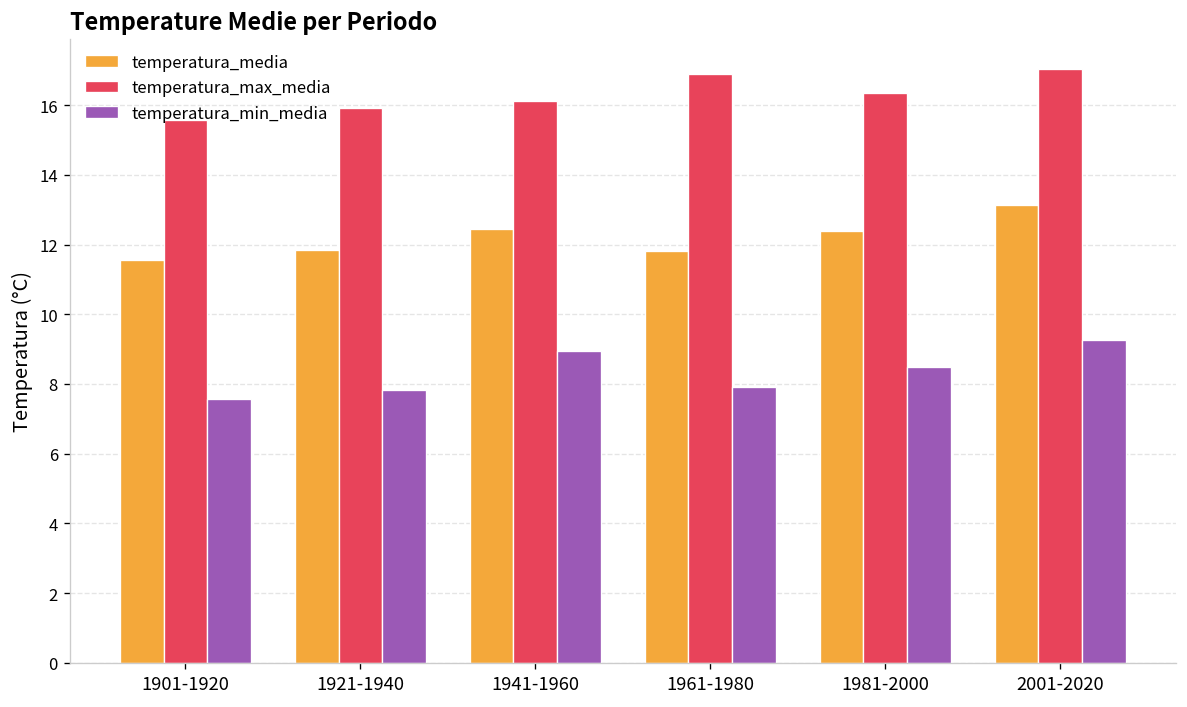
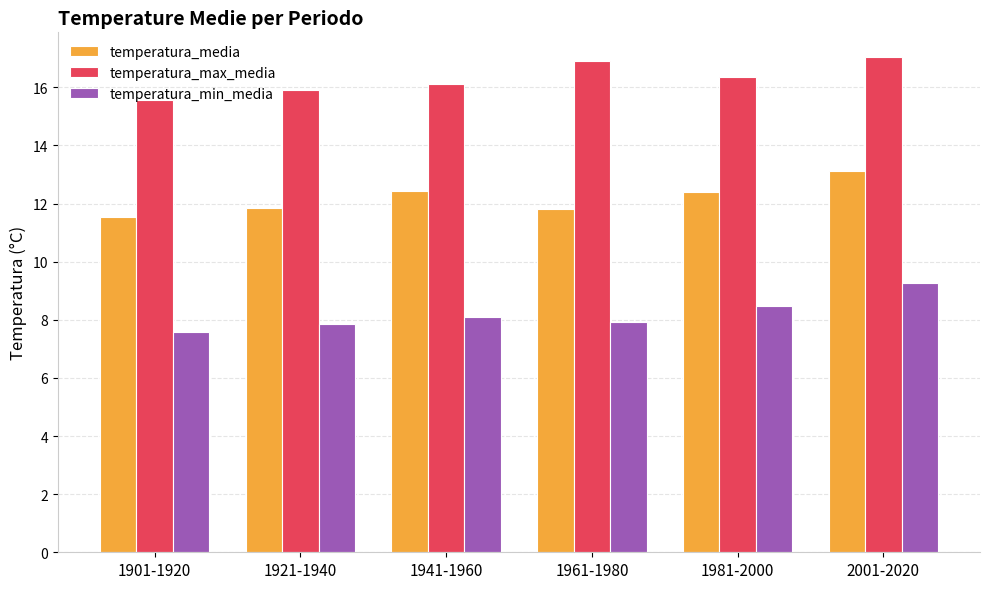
temperatura_min_media, 1941-1960: 9.0 -> 8.1
